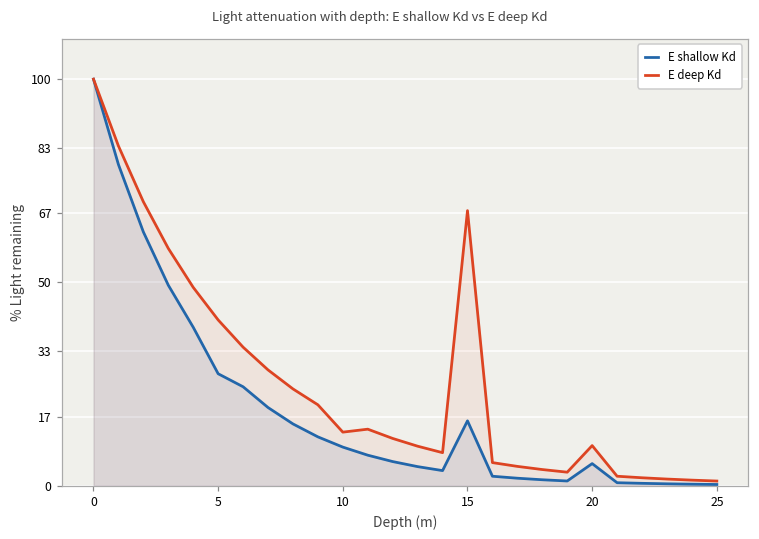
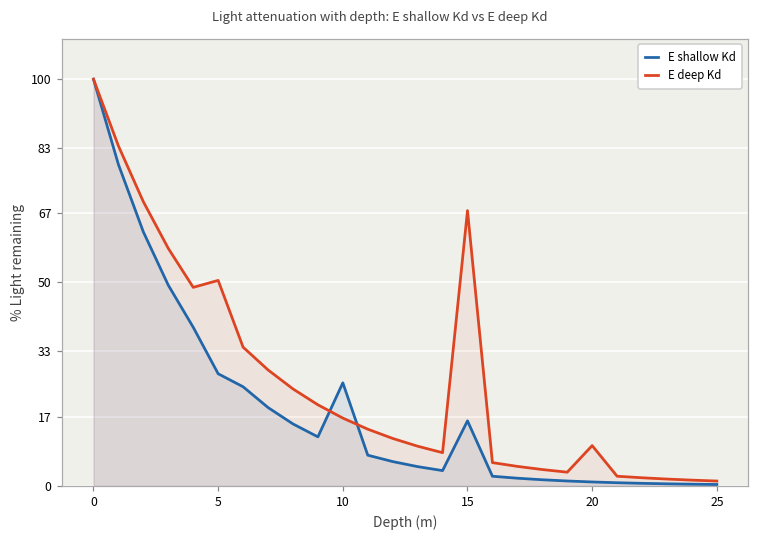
E deep Kd, 5: 41 -> 50
E shallow Kd, 10: 9 -> 25
E deep Kd, 10: 13 -> 17
E shallow Kd, 20: 5 -> 1
